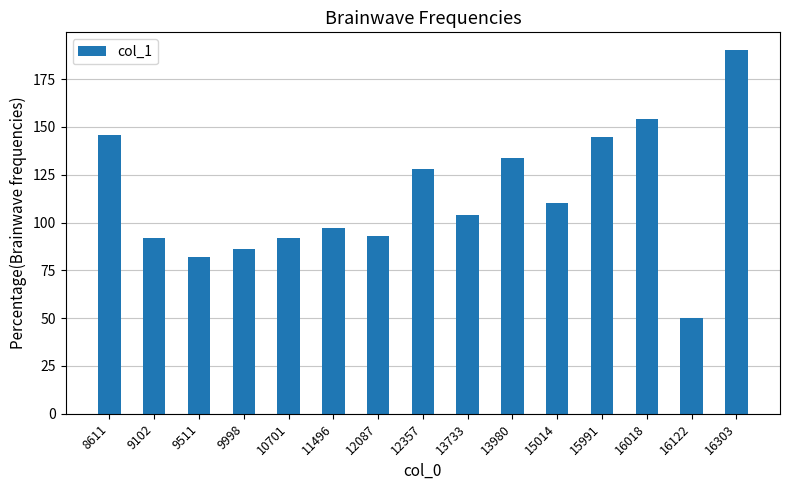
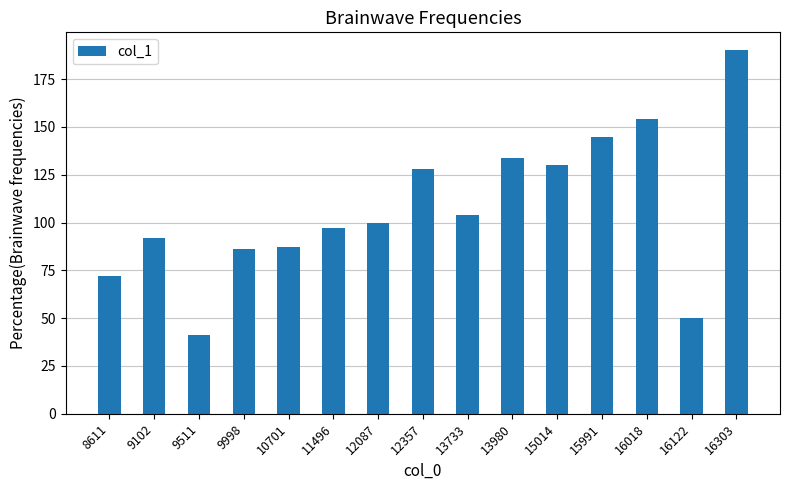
8611: 146 -> 72
9511: 82 -> 41
10701: 92 -> 87
12087: 93 -> 100
15014: 110 -> 130
